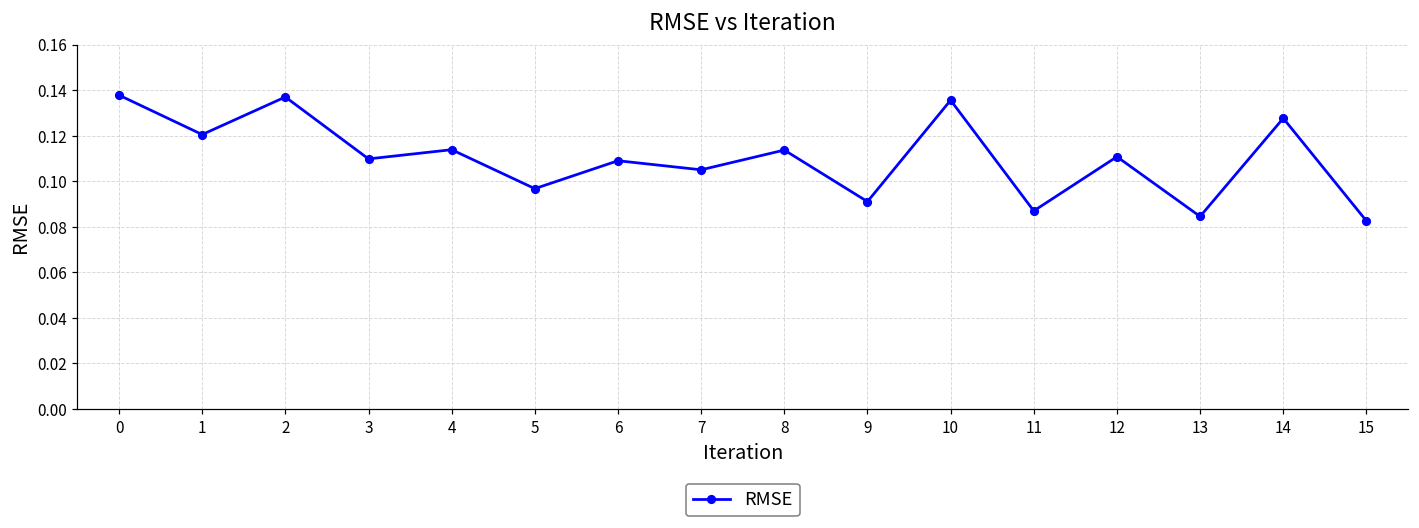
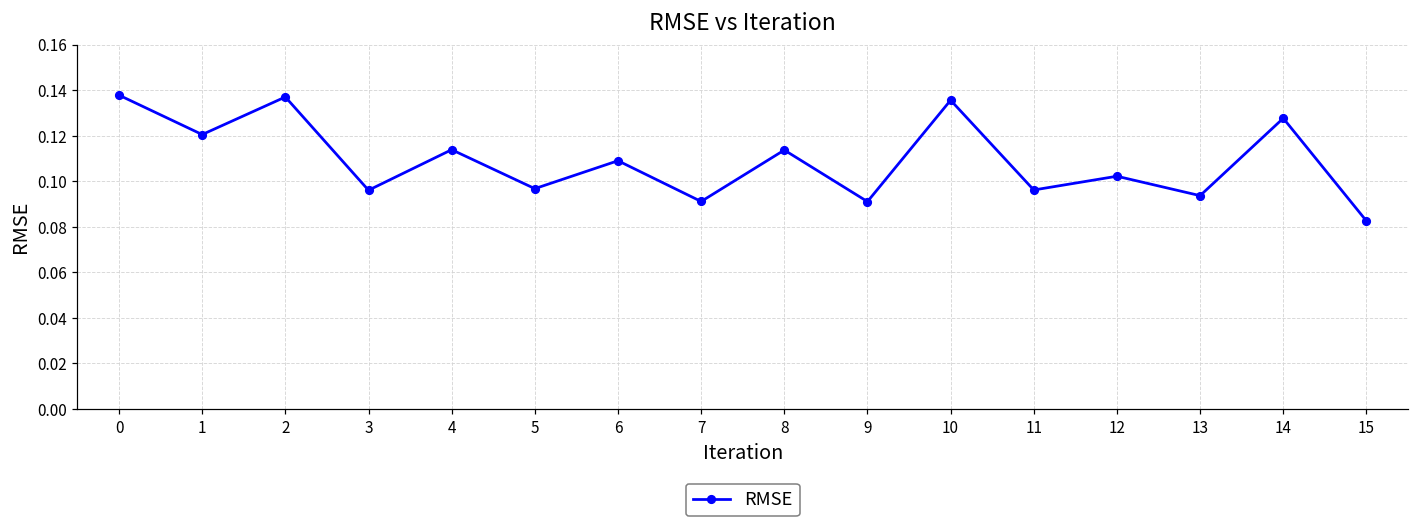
3: 0.110 -> 0.096
7: 0.105 -> 0.091
11: 0.087 -> 0.096
12: 0.111 -> 0.102
13: 0.085 -> 0.094
